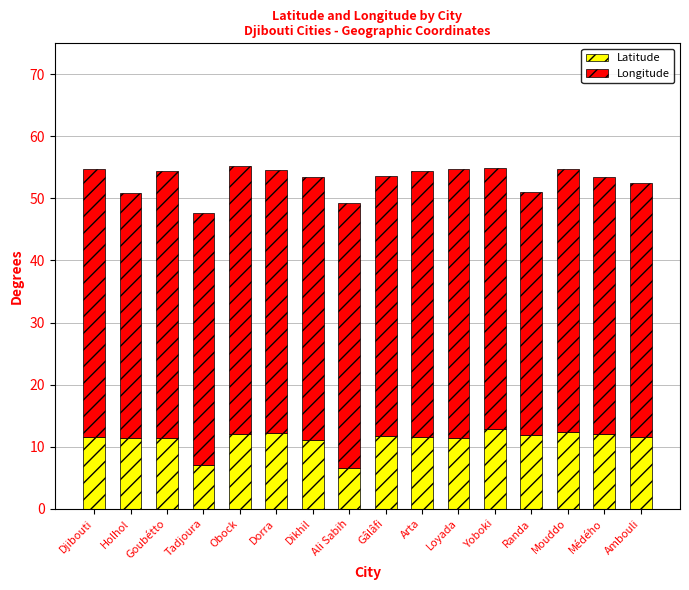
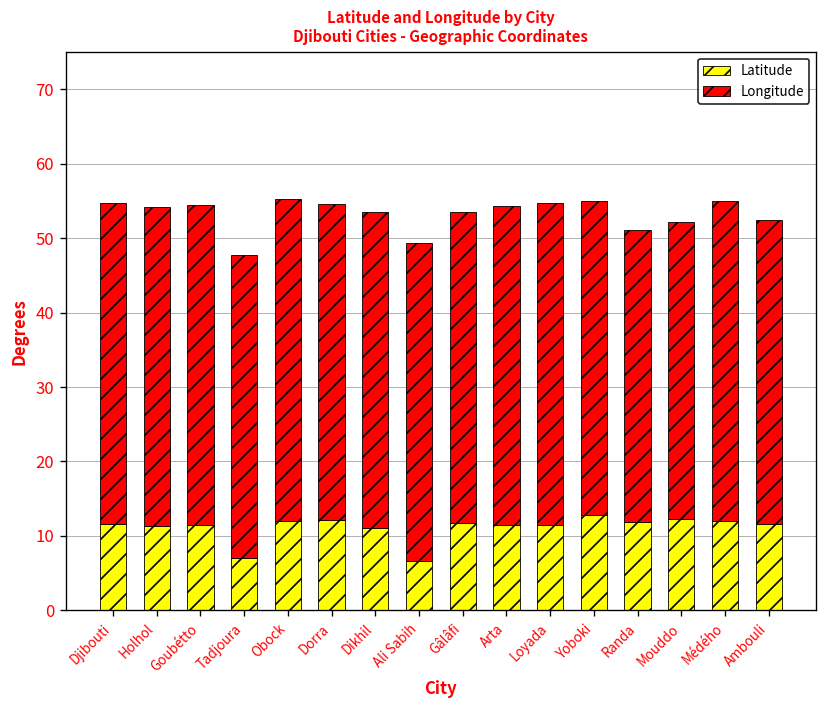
Longitude, Holhol: 40 -> 43
Longitude, Mouddo: 42 -> 40
Longitude, Médého: 41 -> 43
